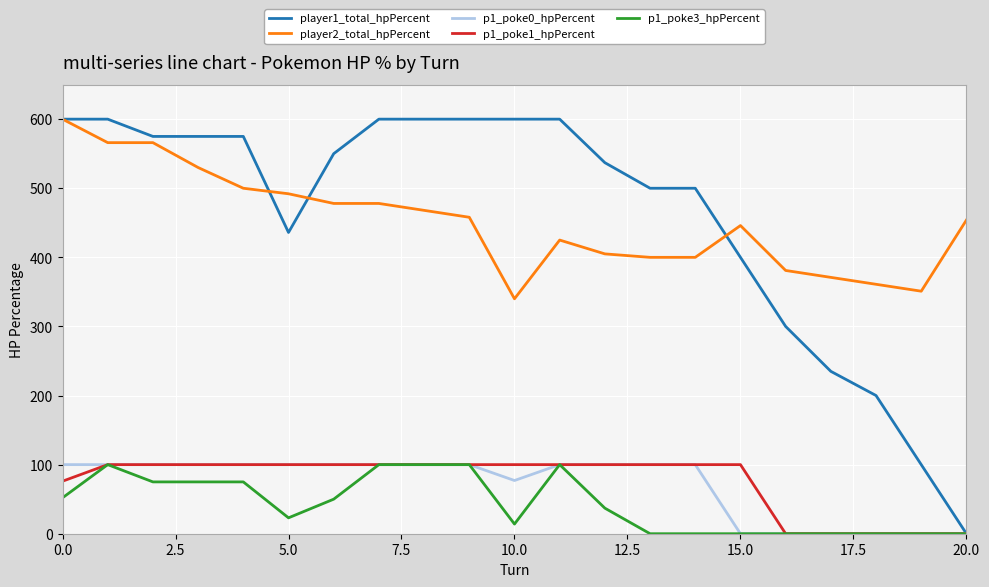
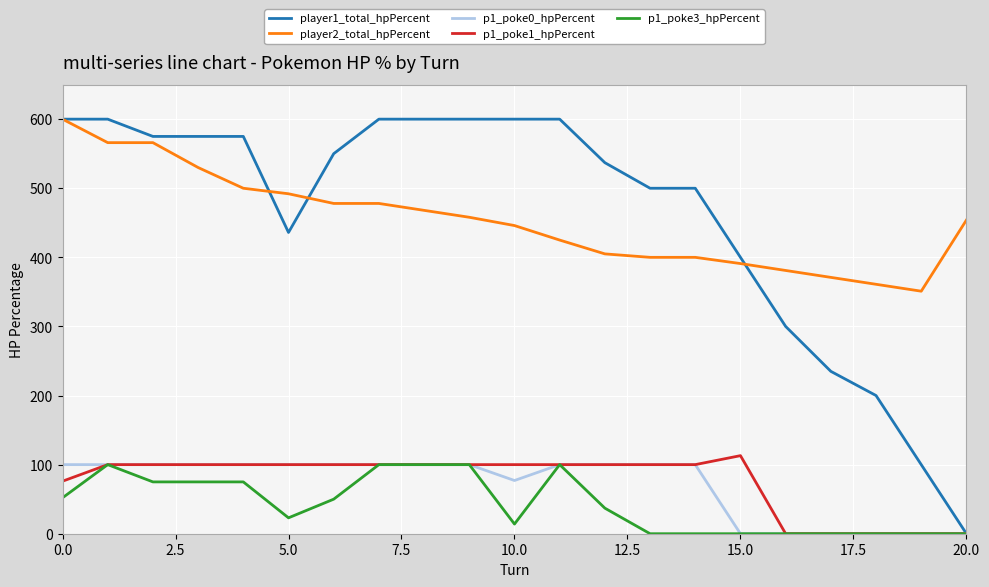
player2_total_hpPercent, 10.0: 340 -> 450
player2_total_hpPercent, 15.0: 450 -> 390
p1_poke1_hpPercent, 15.0: 100 -> 110
